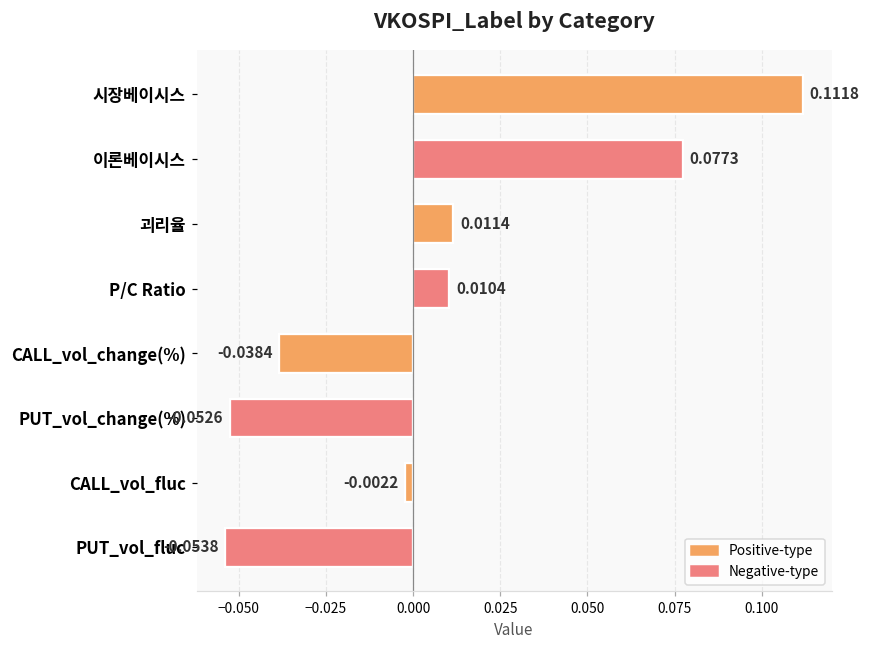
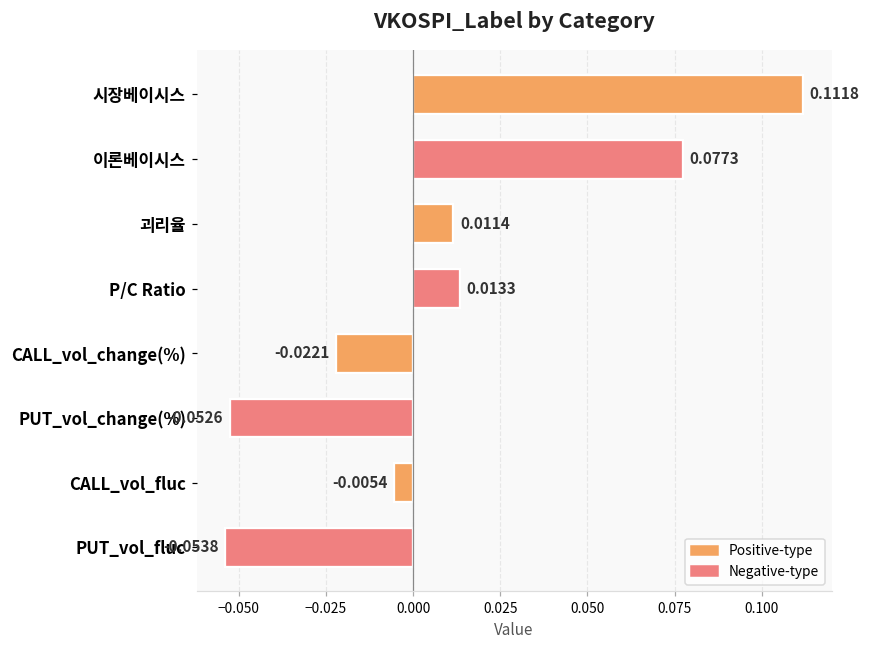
P/C Ratio: 0.0104 -> 0.0133
CALL_vol_change(%): -0.0384 -> -0.0221
CALL_vol_fluc: -0.0022 -> -0.0054
